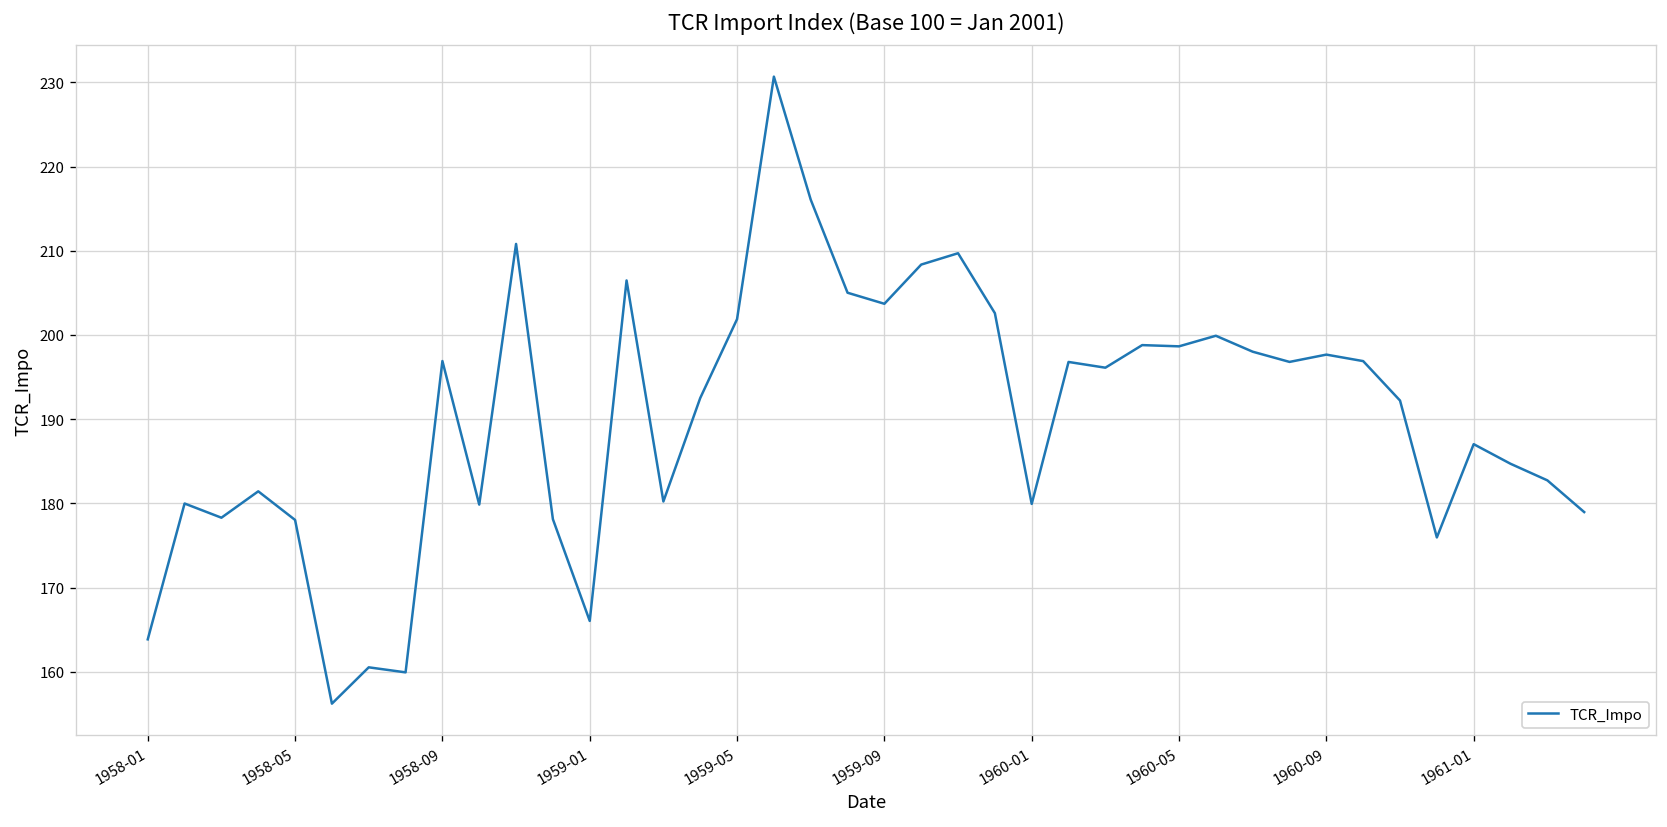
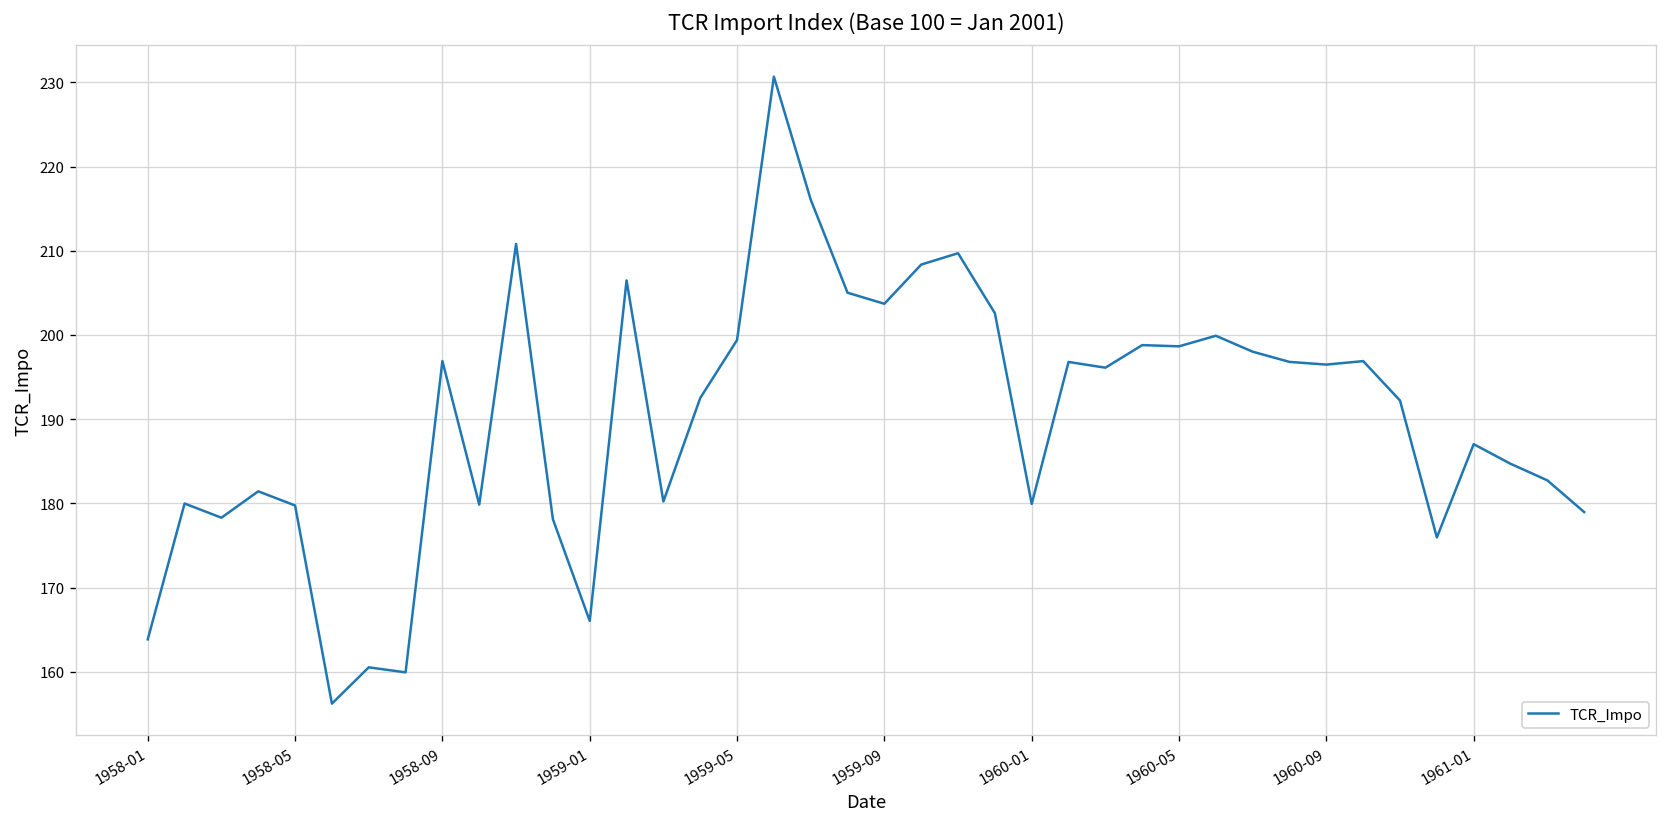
1958-05: 178 -> 180
1959-05: 202 -> 199
1960-09: 198 -> 196
